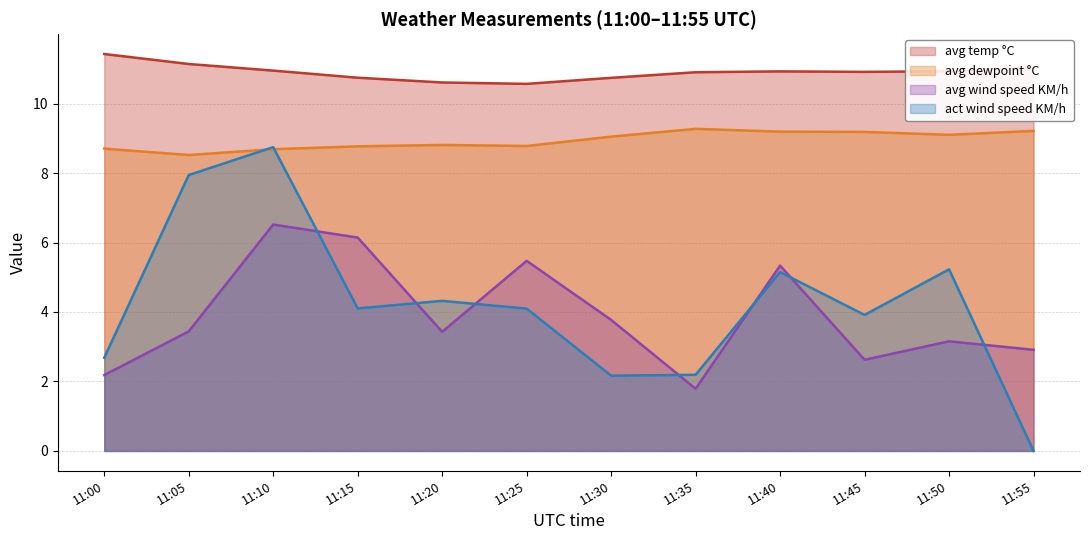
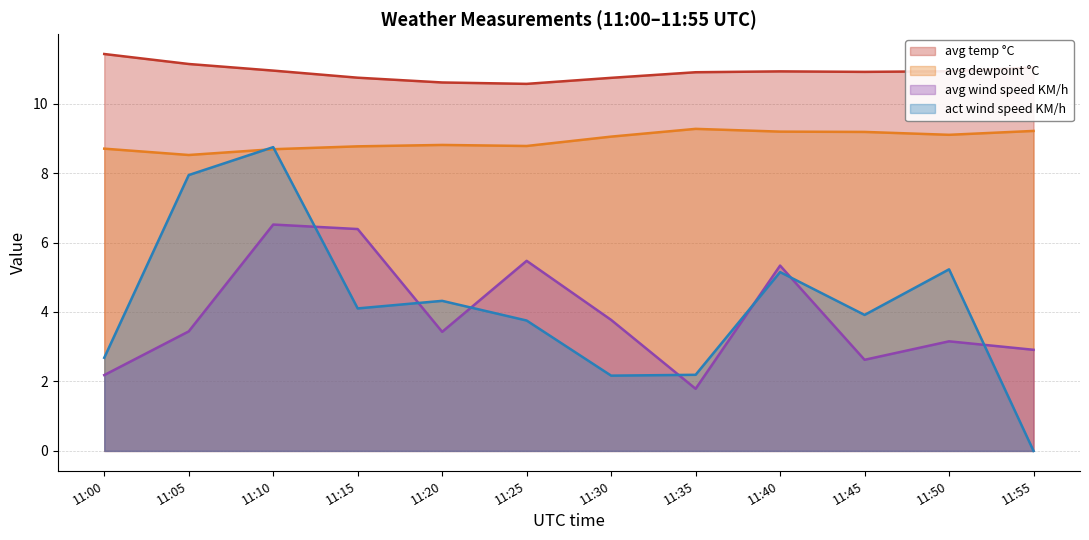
avg wind speed KM/h, 11:15: 6.1 -> 6.4
act wind speed KM/h, 11:25: 4.1 -> 3.8
